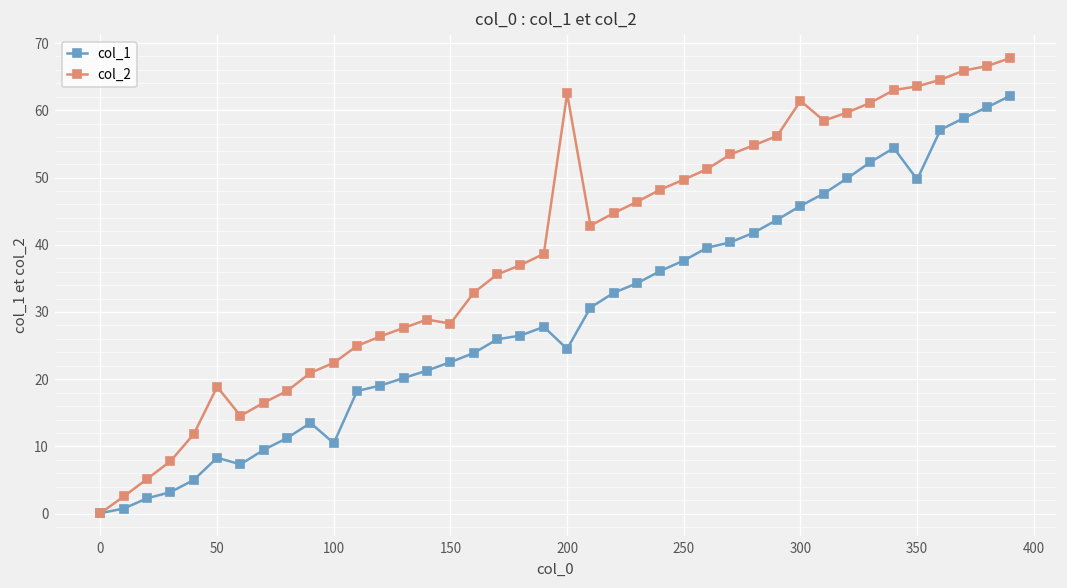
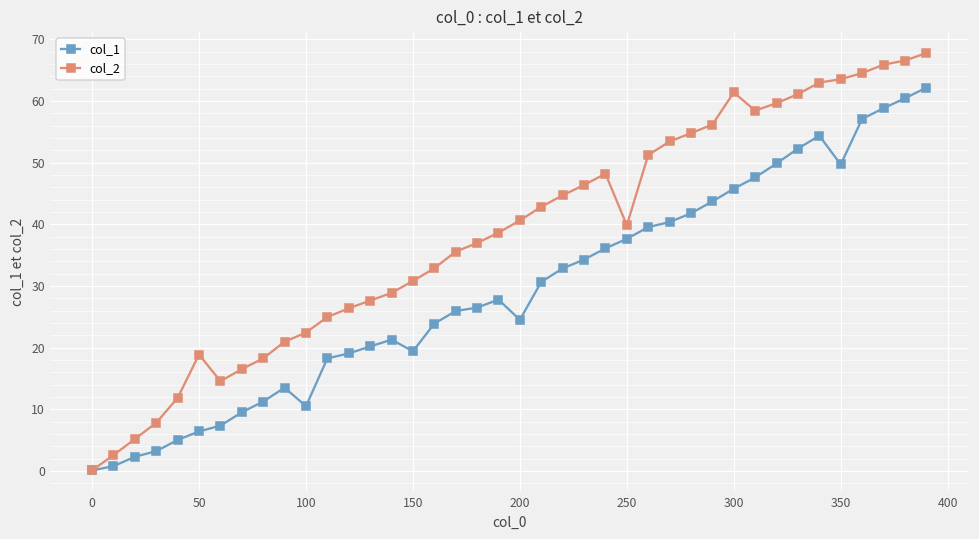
col_1, 50: 8 -> 6
col_1, 150: 23 -> 19
col_2, 150: 28 -> 31
col_2, 200: 63 -> 41
col_2, 250: 50 -> 40
